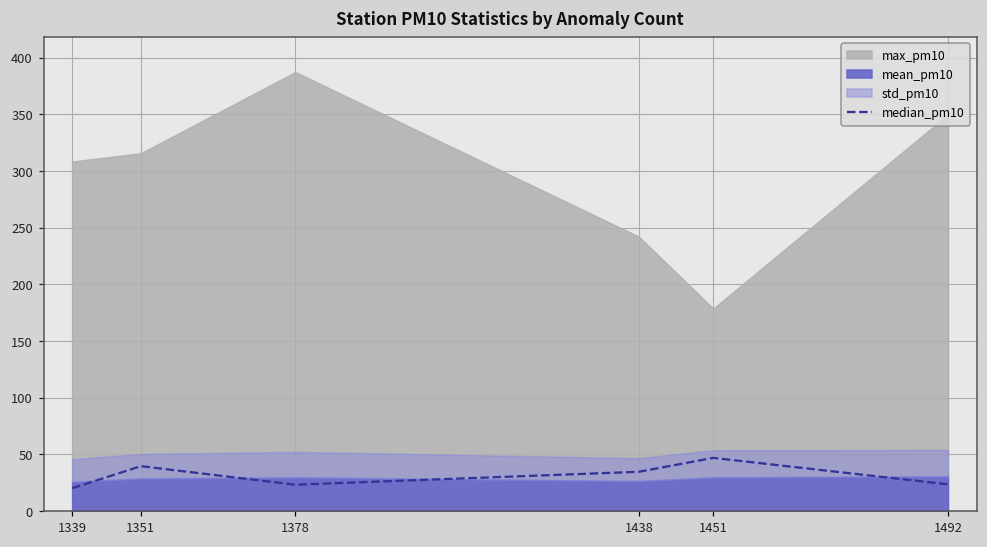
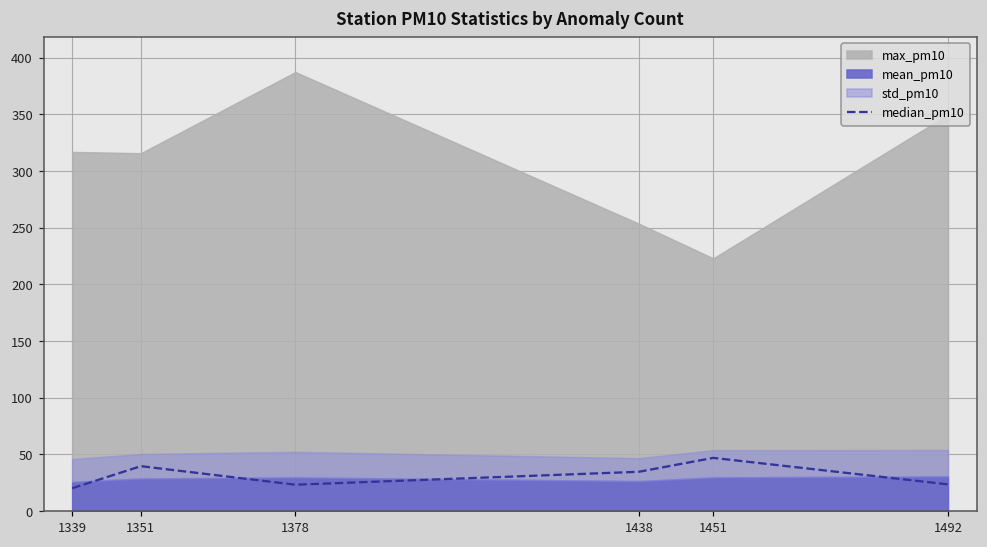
max_pm10, 1339: 308 -> 317
max_pm10, 1438: 242 -> 254
max_pm10, 1451: 179 -> 223
